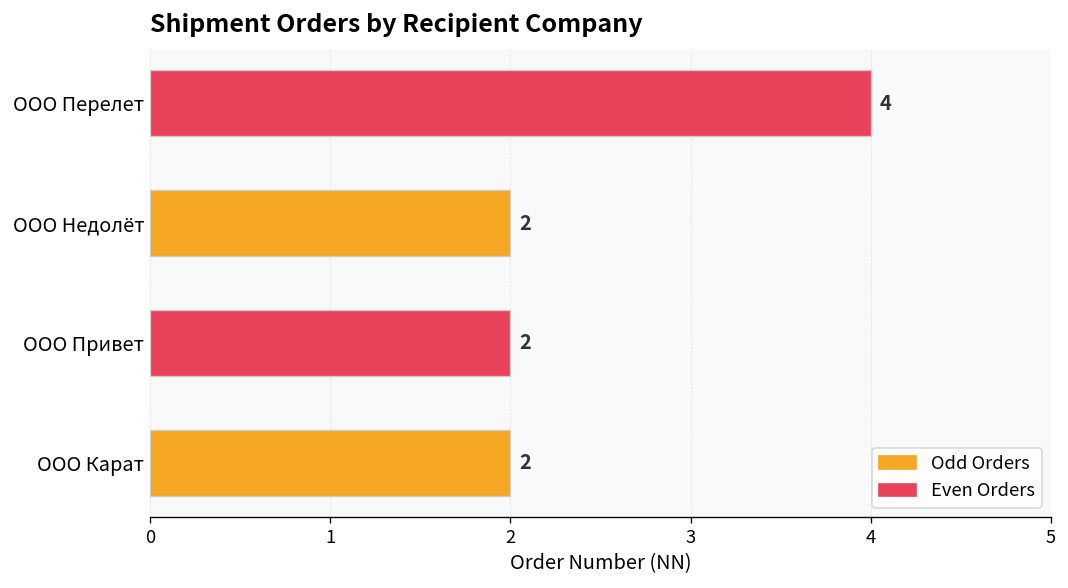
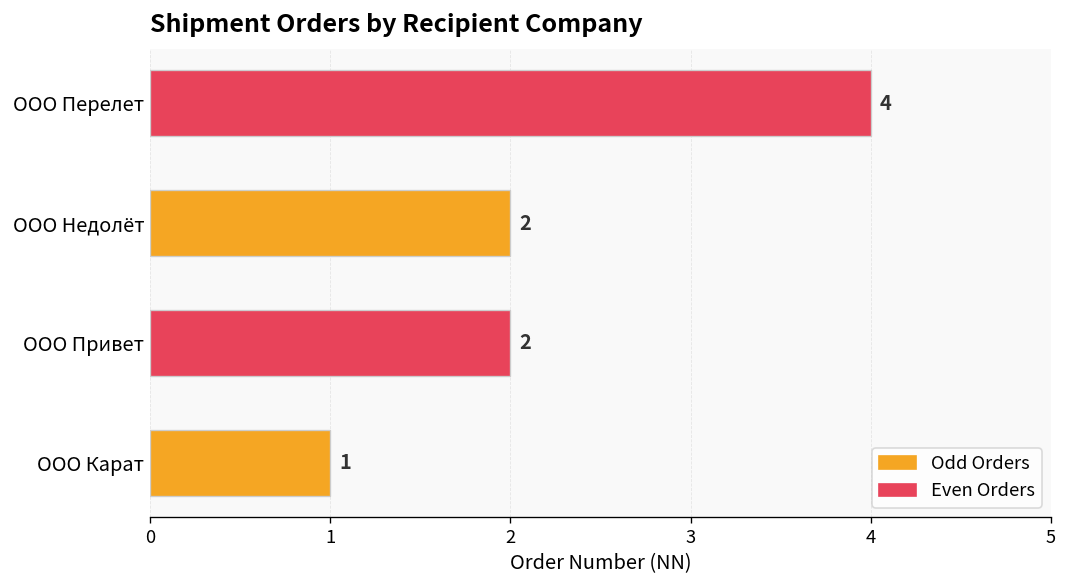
ООО Карат: 2 -> 1
